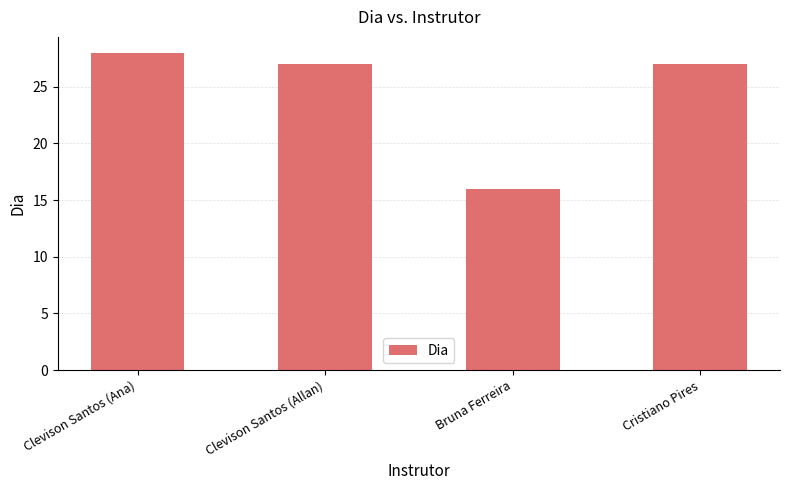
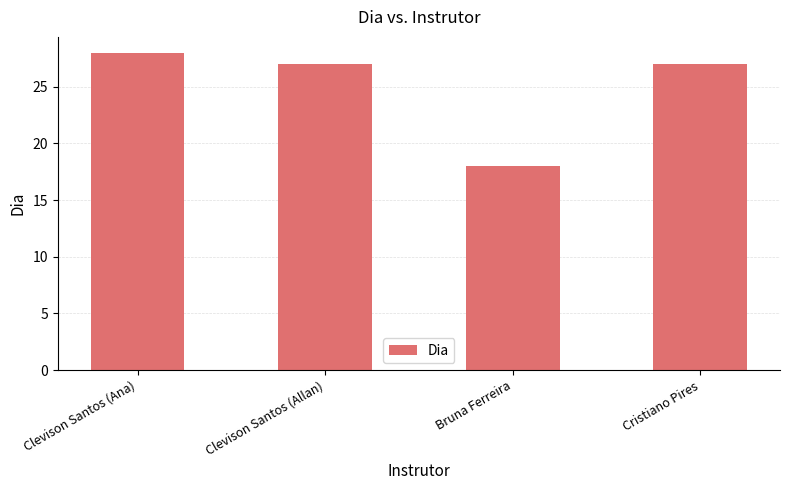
Bruna Ferreira: 16 -> 18
